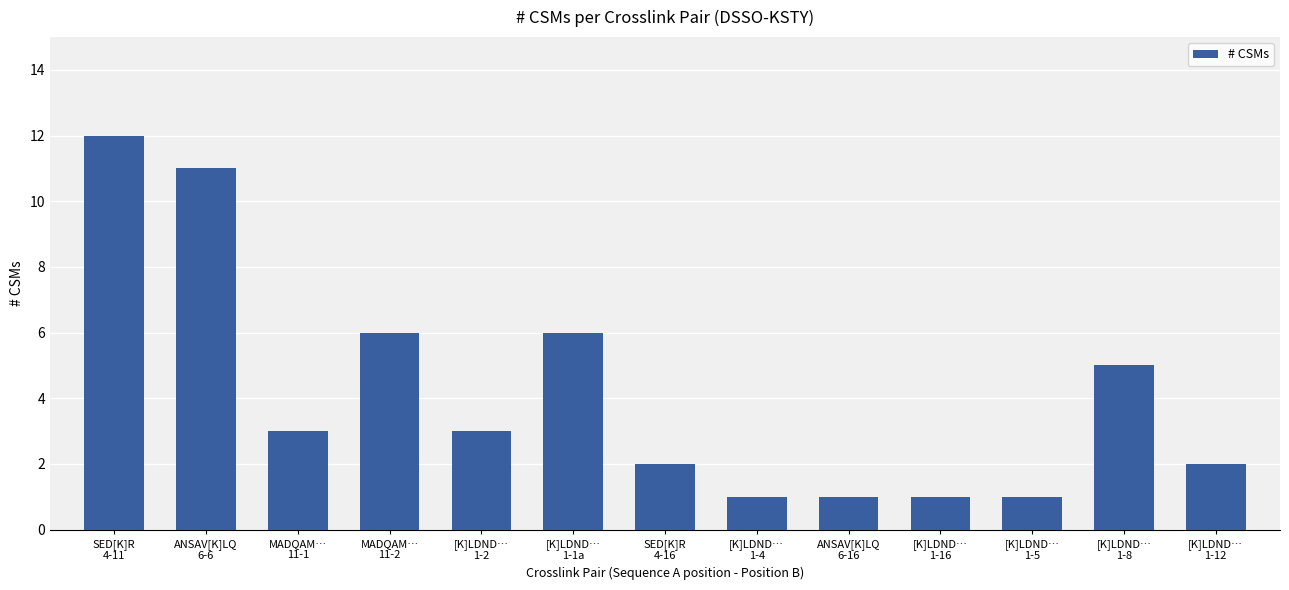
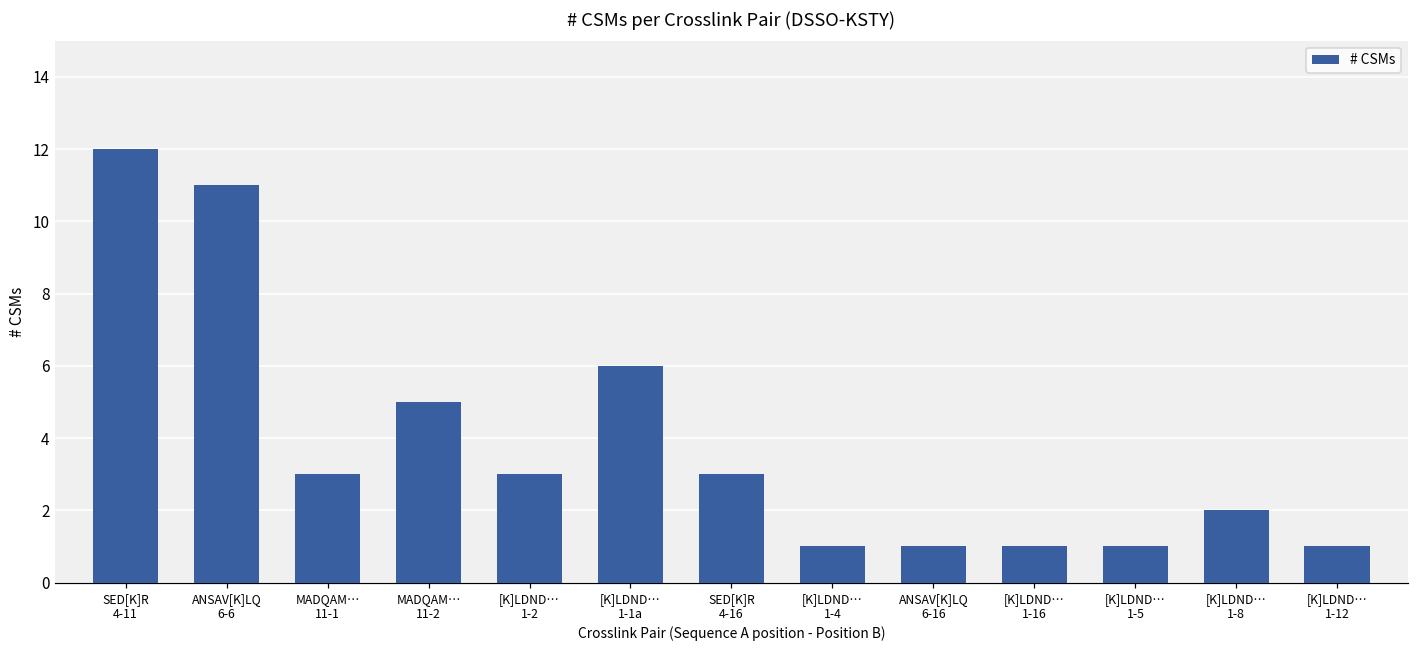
MADQAM… 11-2: 6 -> 5
SED[K]R 4-16: 2 -> 3
[K]LDND… 1-8: 5 -> 2
[K]LDND… 1-12: 2 -> 1
